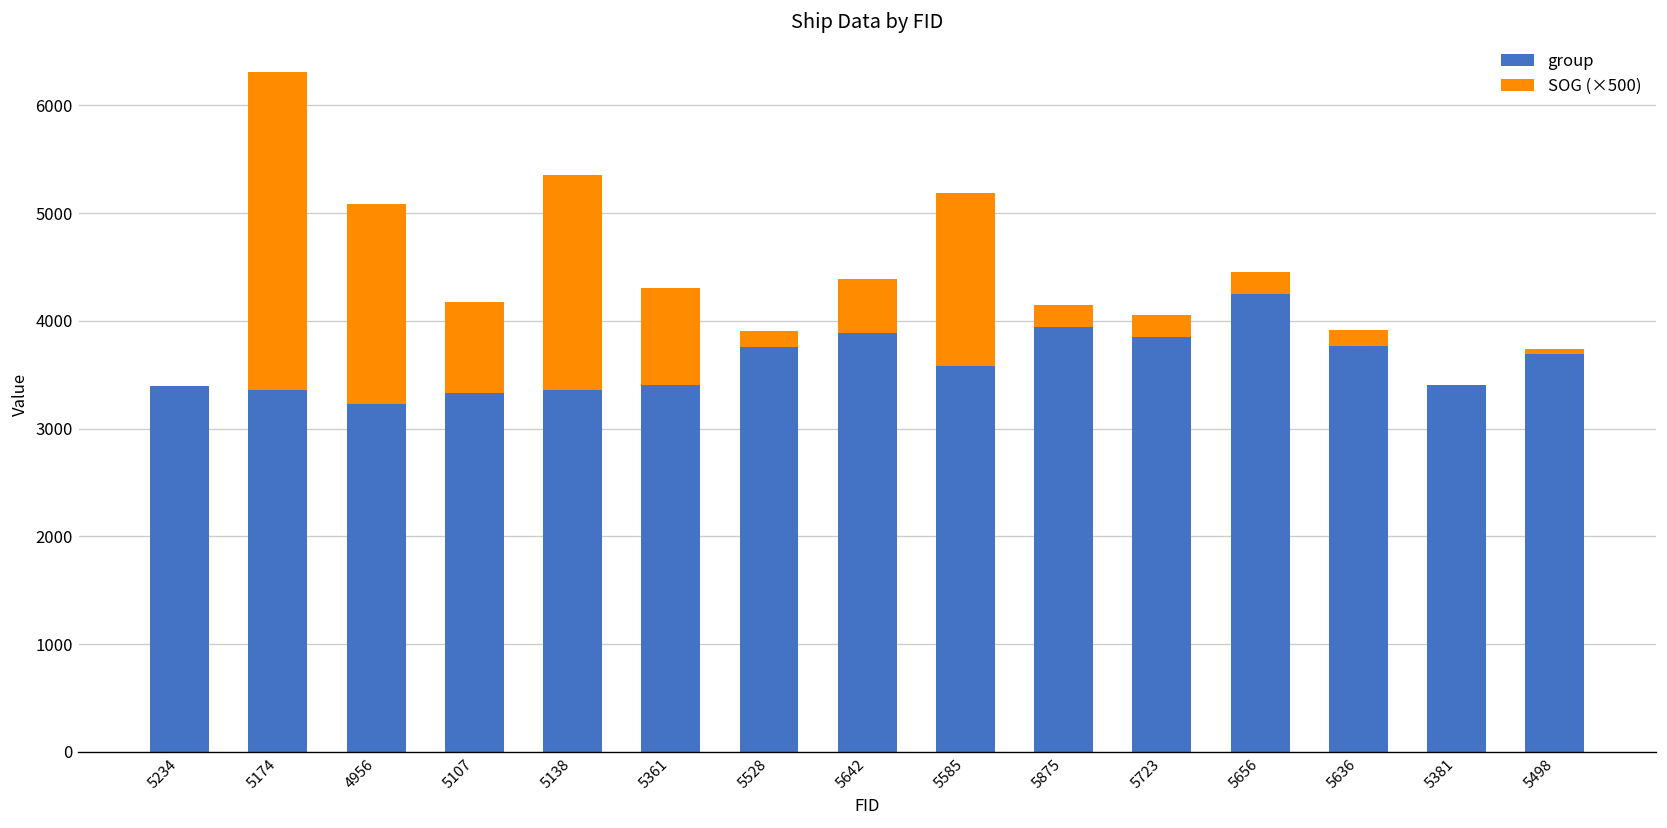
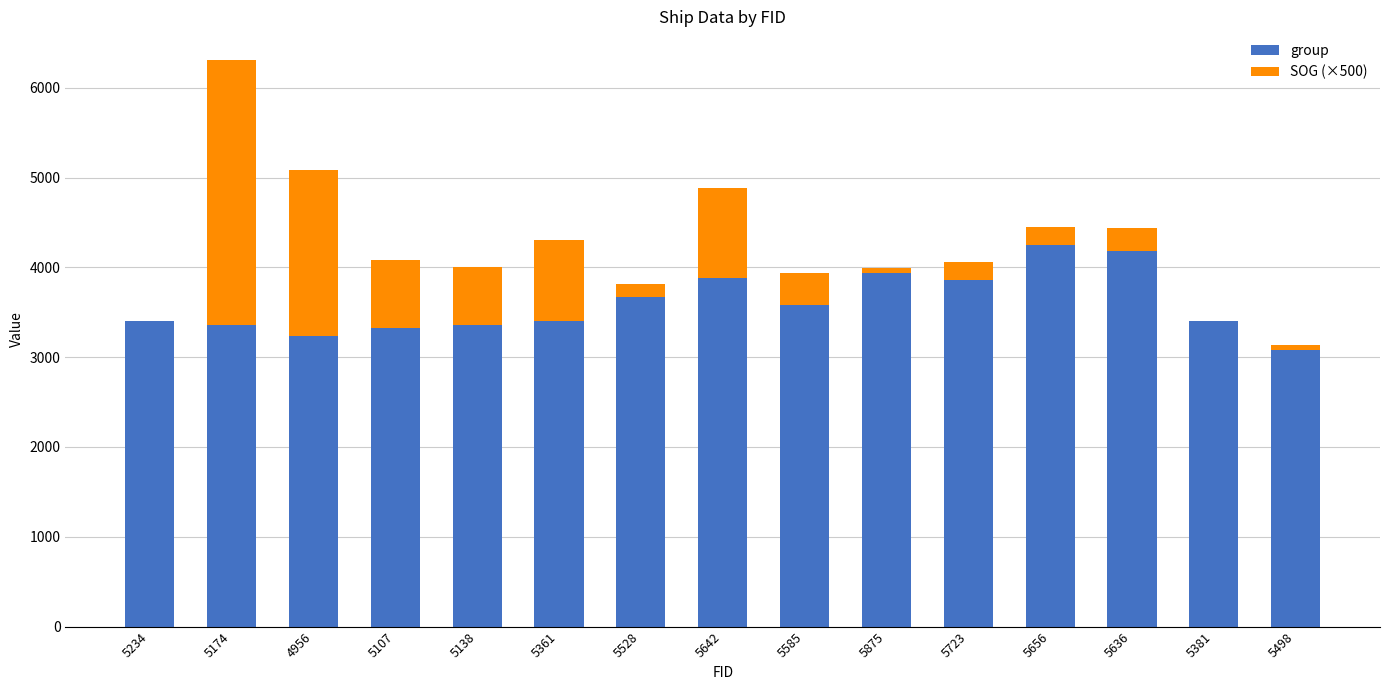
SOG (×500), 5107: 900 -> 800
SOG (×500), 5138: 2000 -> 700
group, 5528: 3800 -> 3700
SOG (×500), 5642: 500 -> 1000
SOG (×500), 5585: 1600 -> 400
SOG (×500), 5875: 200 -> 100
group, 5636: 3800 -> 4200
SOG (×500), 5636: 200 -> 300
group, 5498: 3700 -> 3100
